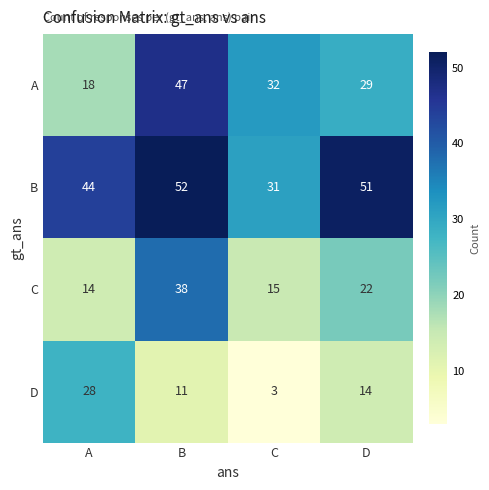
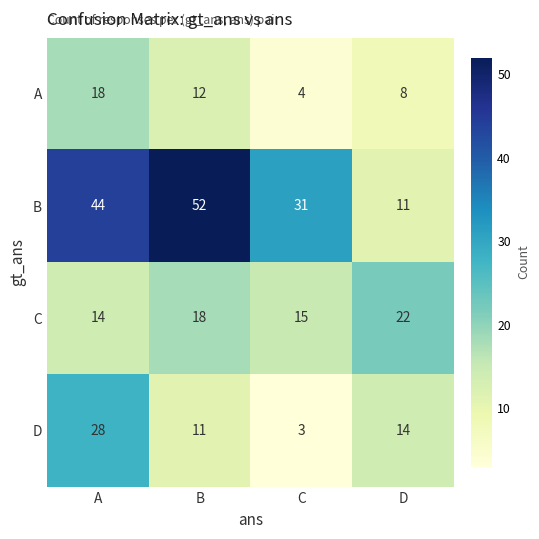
A, B: 47 -> 12
A, C: 32 -> 4
A, D: 29 -> 8
B, D: 51 -> 11
C, B: 38 -> 18
